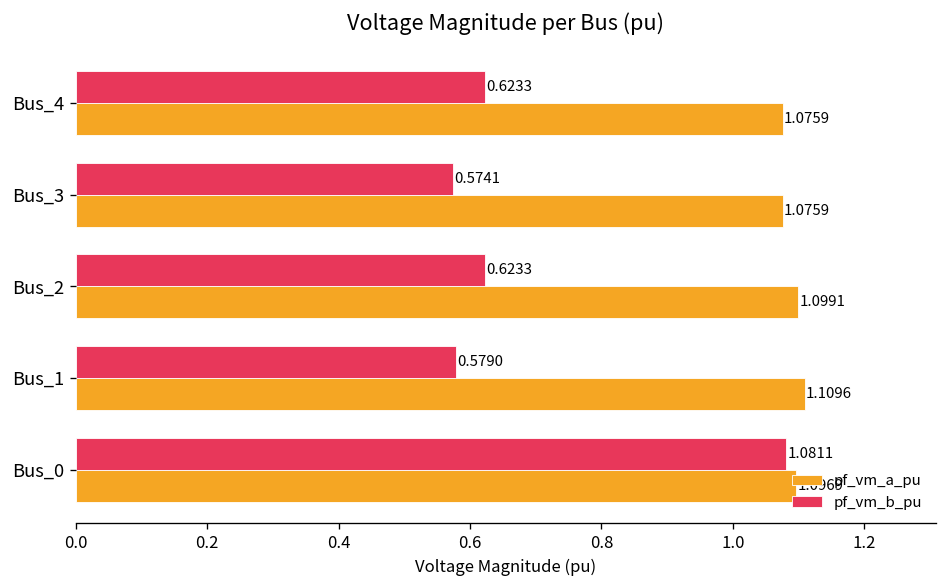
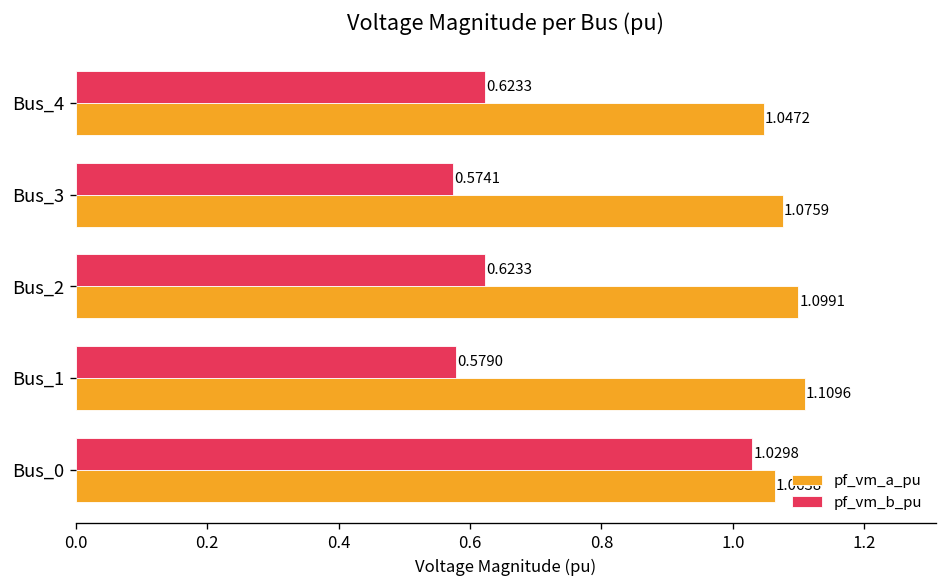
pf_vm_a_pu, Bus_4: 1.0759 -> 1.0472
pf_vm_b_pu, Bus_0: 1.0811 -> 1.0298
pf_vm_a_pu, Bus_0: 1.0969 -> 1.0638
